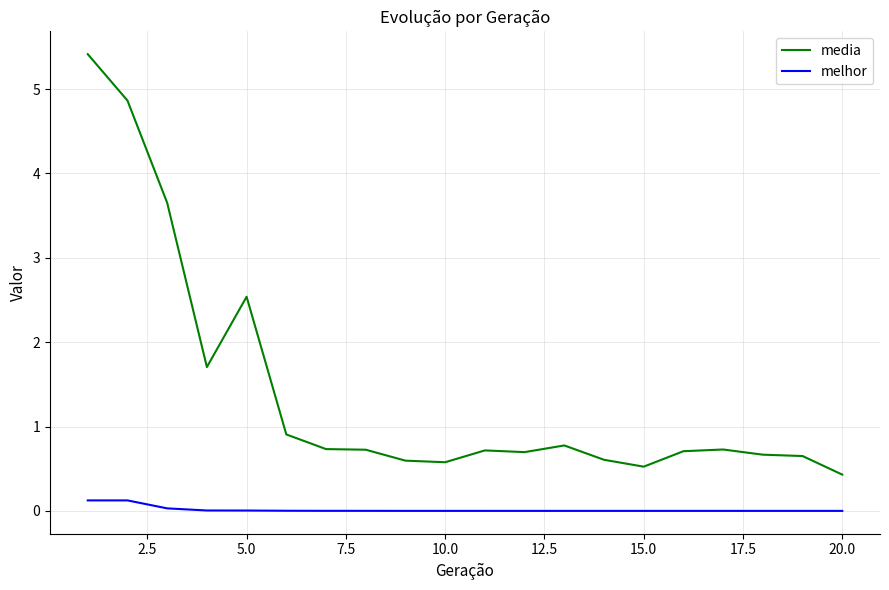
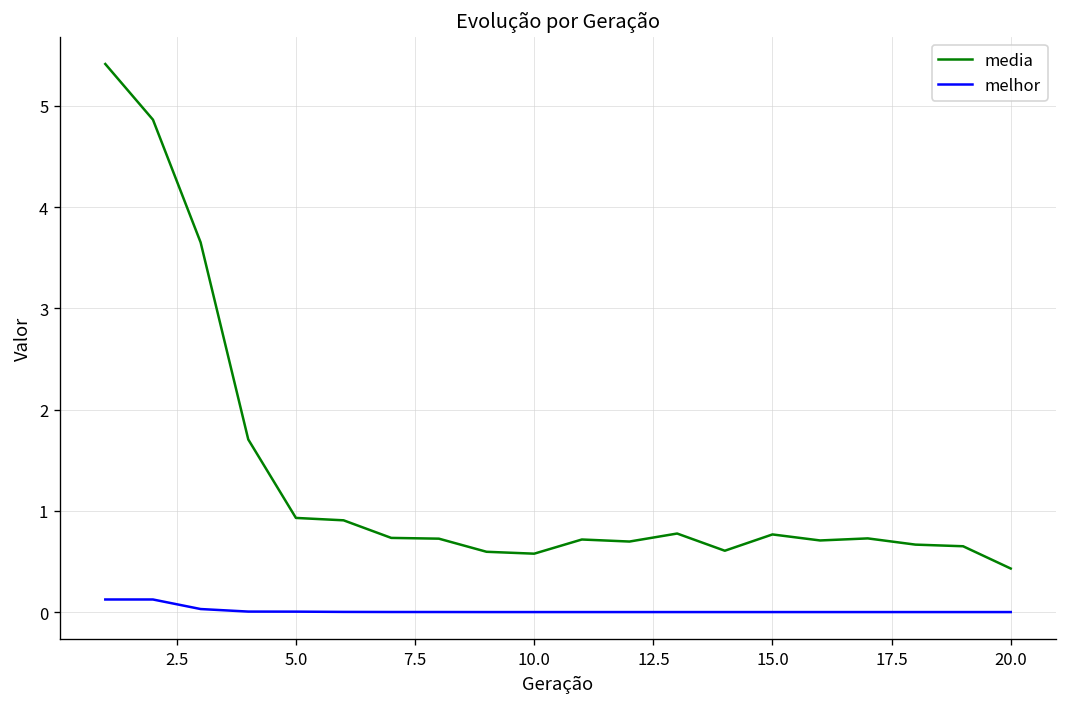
media, 5.0: 2.5 -> 0.9
media, 15.0: 0.5 -> 0.8
